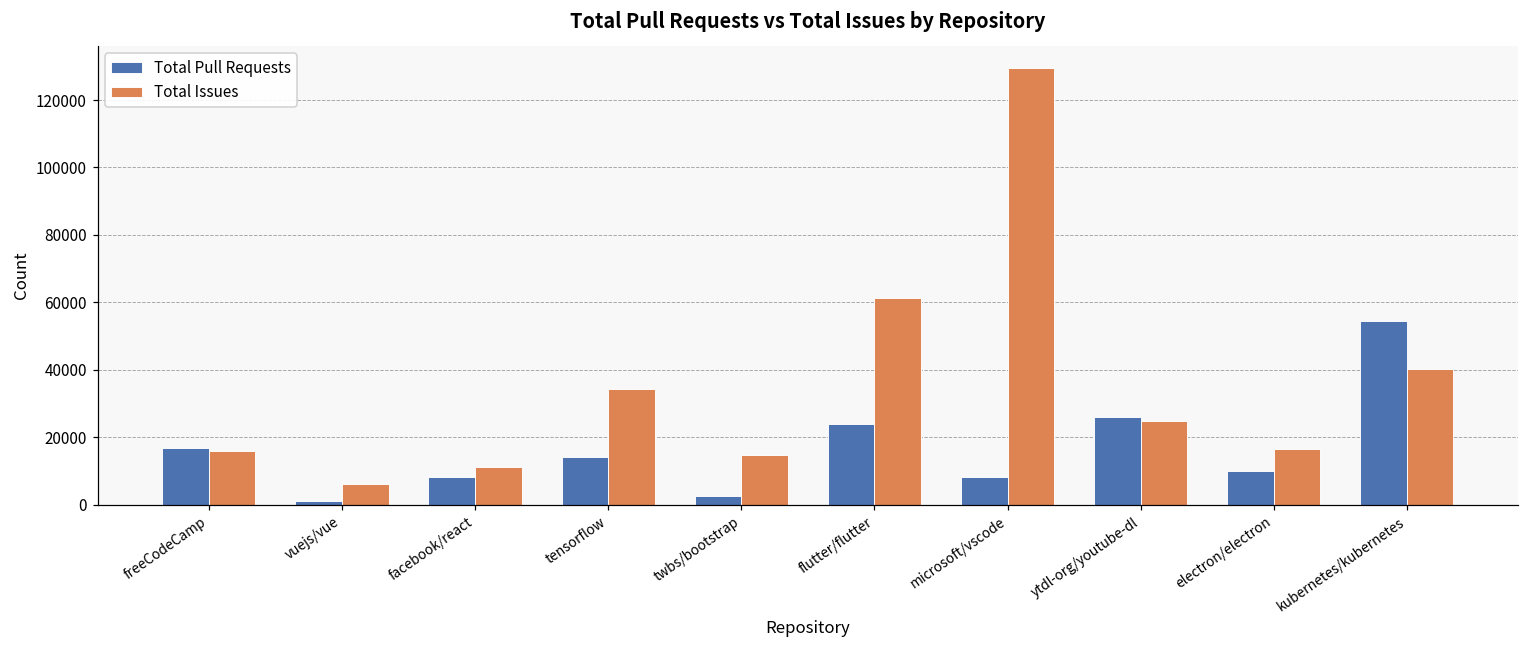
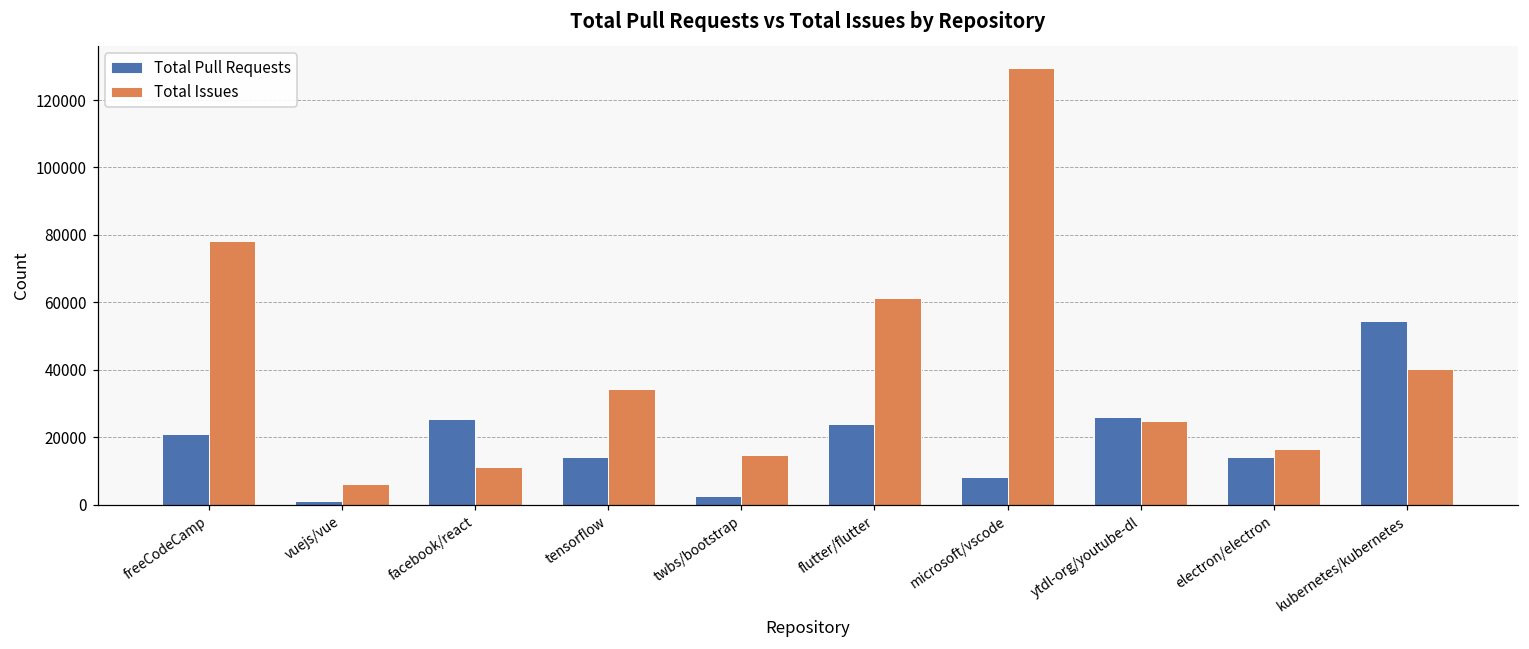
Total Pull Requests, freeCodeCamp: 17000 -> 21000
Total Issues, freeCodeCamp: 16000 -> 78000
Total Pull Requests, facebook/react: 8000 -> 26000
Total Pull Requests, electron/electron: 10000 -> 14000
